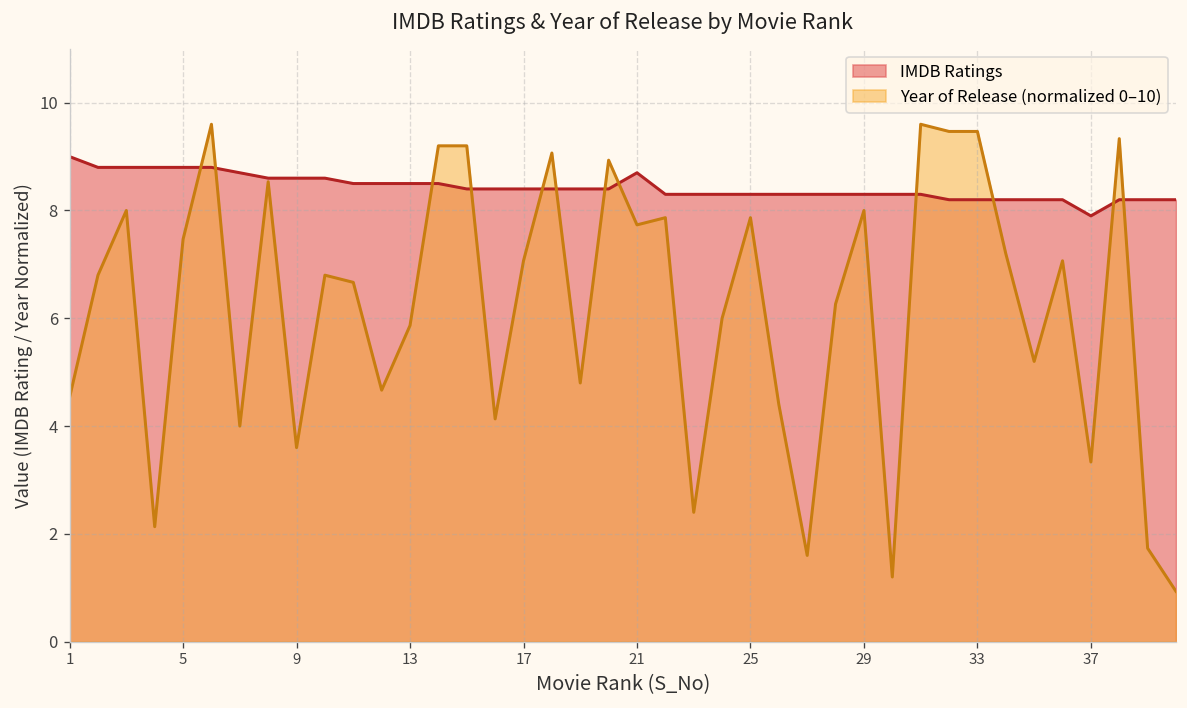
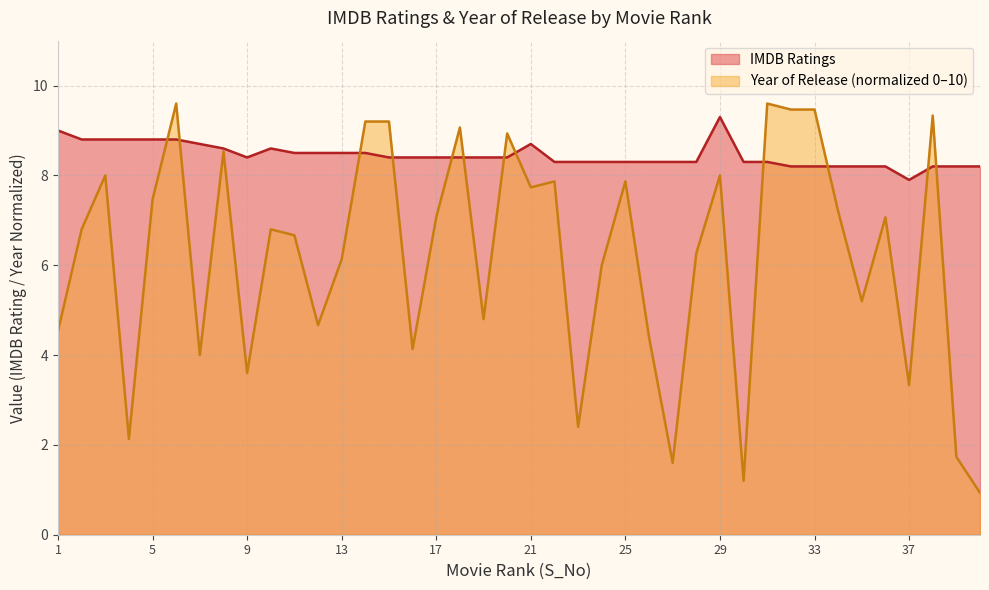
IMDB Ratings, 9: 8.6 -> 8.4
Year of Release (normalized 0–10), 13: 5.9 -> 6.1
IMDB Ratings, 29: 8.3 -> 9.3
